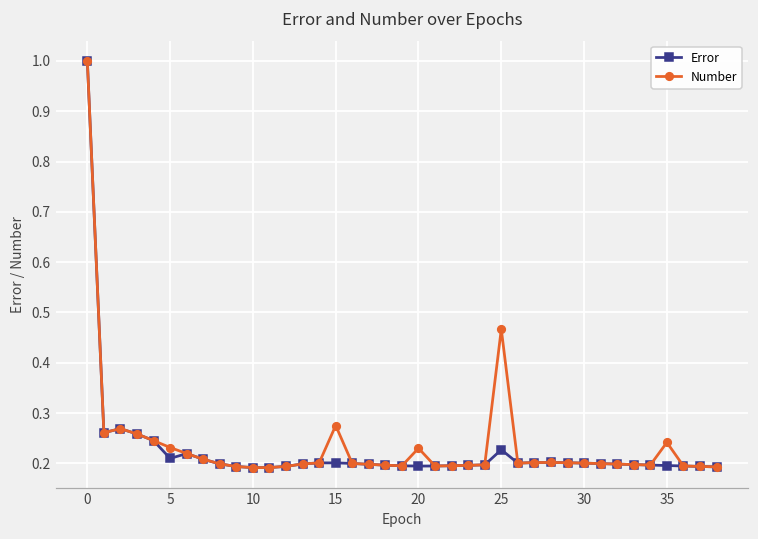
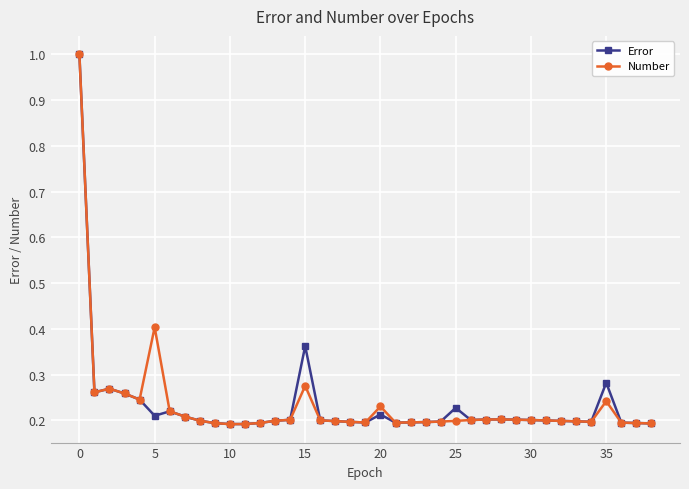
Number, 5: 0.23 -> 0.40
Error, 15: 0.20 -> 0.36
Error, 20: 0.19 -> 0.21
Number, 25: 0.47 -> 0.20
Error, 35: 0.20 -> 0.28
